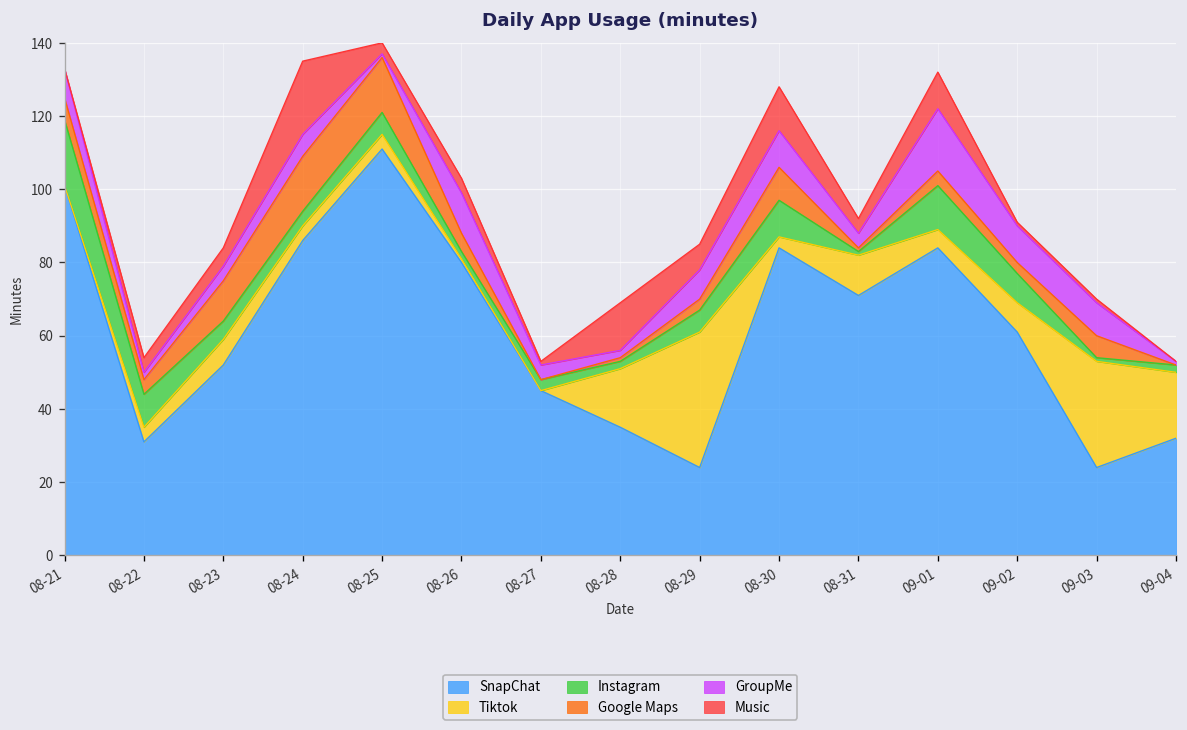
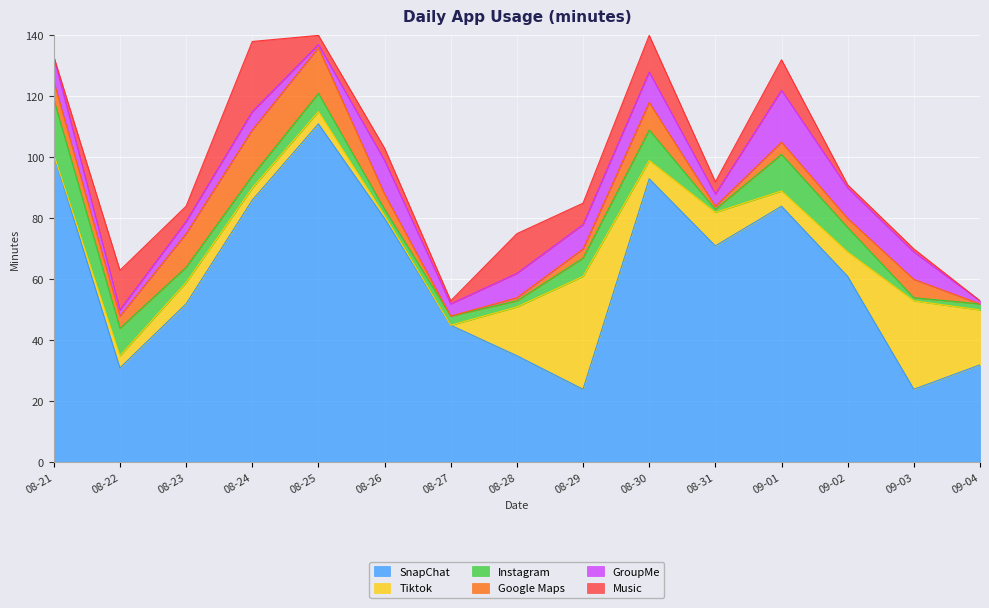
Music, 08-22: 4 -> 13
Music, 08-24: 20 -> 23
GroupMe, 08-28: 2 -> 8
SnapChat, 08-30: 84 -> 93
Tiktok, 08-30: 3 -> 6
